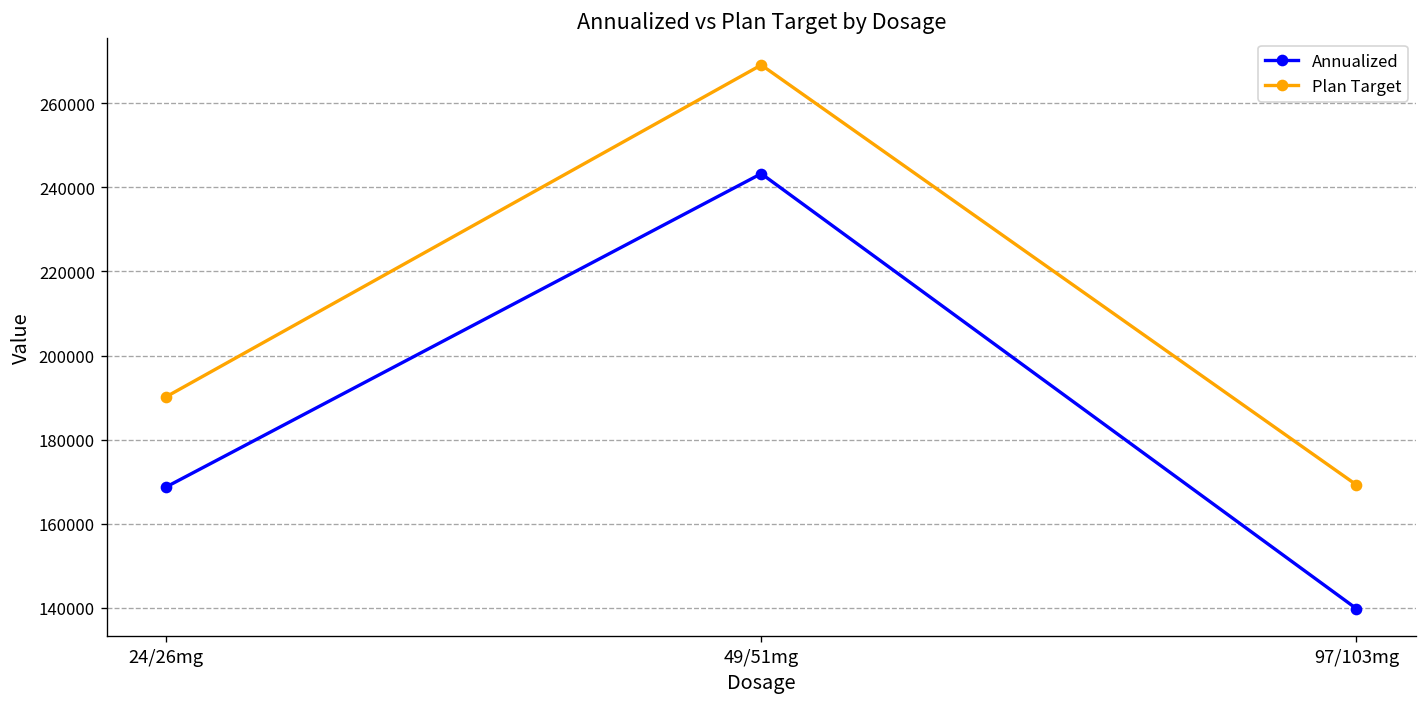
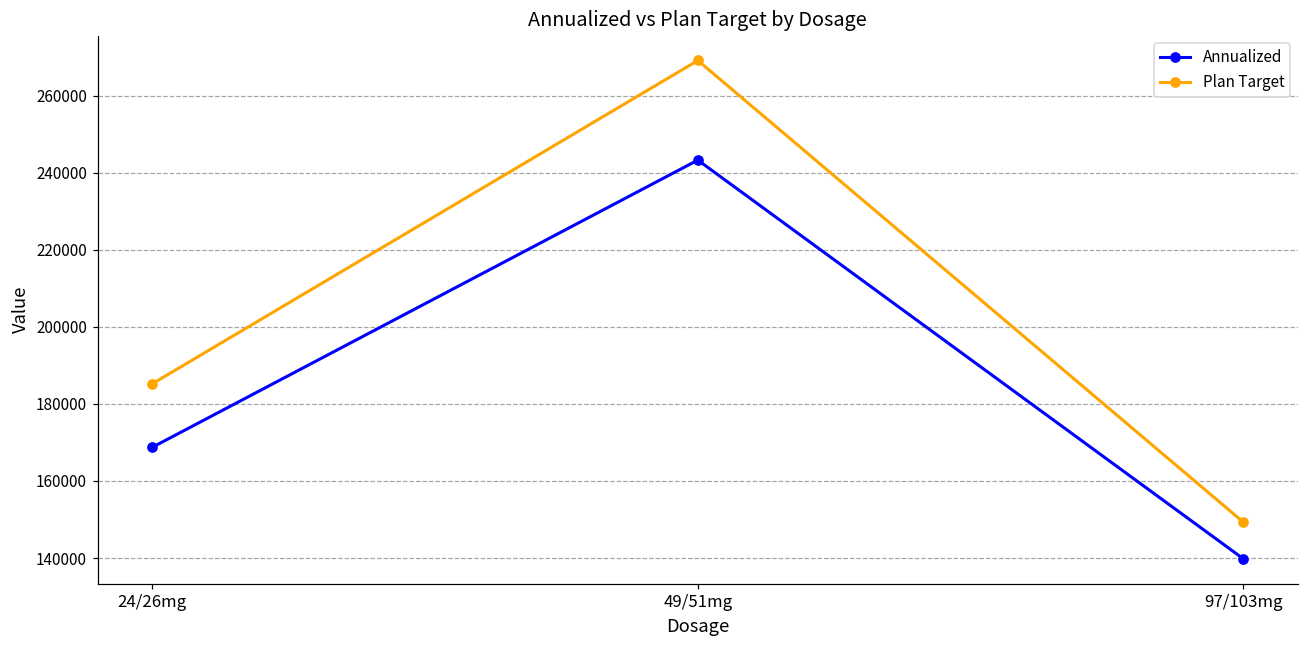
Plan Target, 24/26mg: 190000 -> 185000
Plan Target, 97/103mg: 169000 -> 149000
